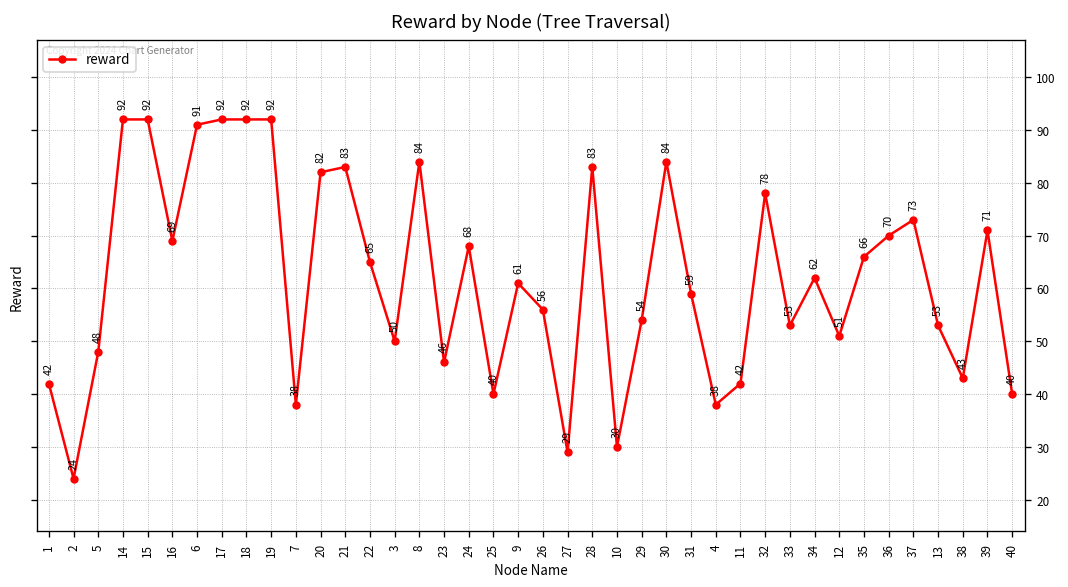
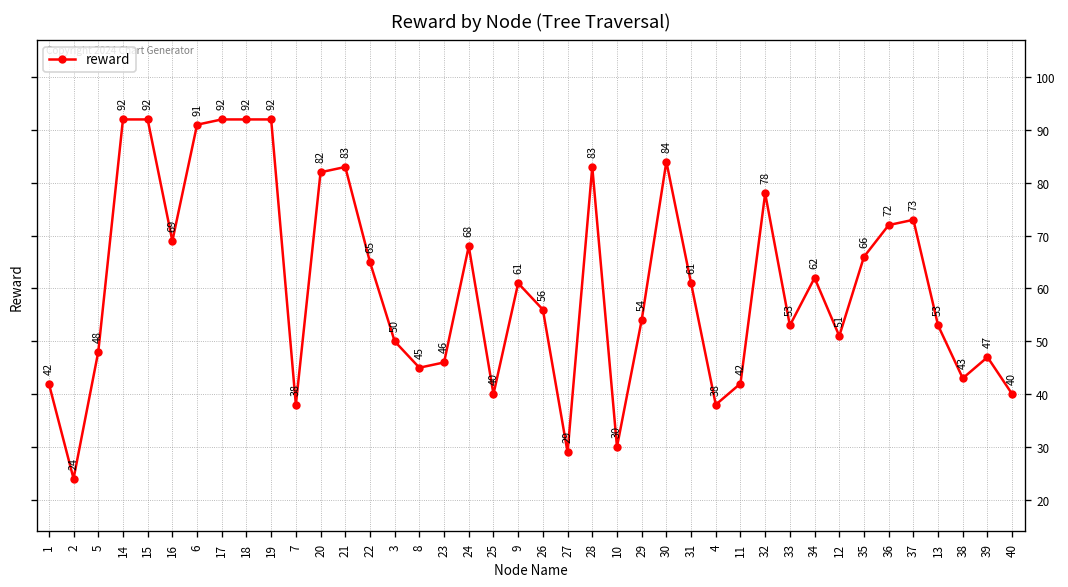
8: 84 -> 45
31: 59 -> 61
36: 70 -> 72
39: 71 -> 47
